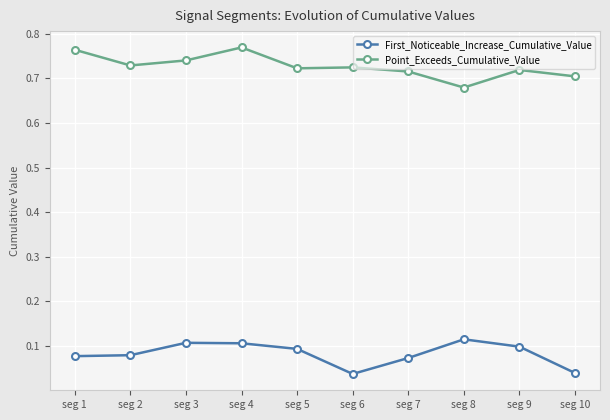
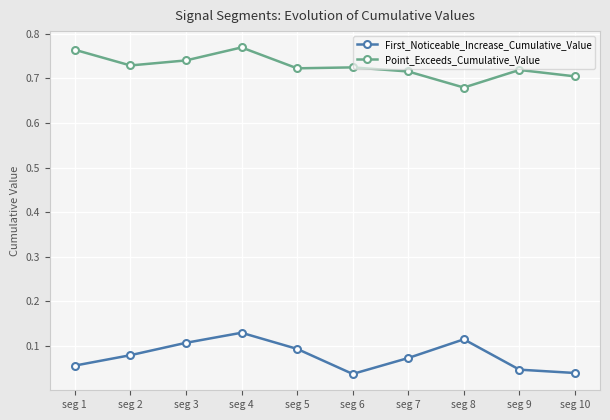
First_Noticeable_Increase_Cumulative_Value, seg 1: 0.08 -> 0.06
First_Noticeable_Increase_Cumulative_Value, seg 4: 0.11 -> 0.13
First_Noticeable_Increase_Cumulative_Value, seg 9: 0.10 -> 0.05
